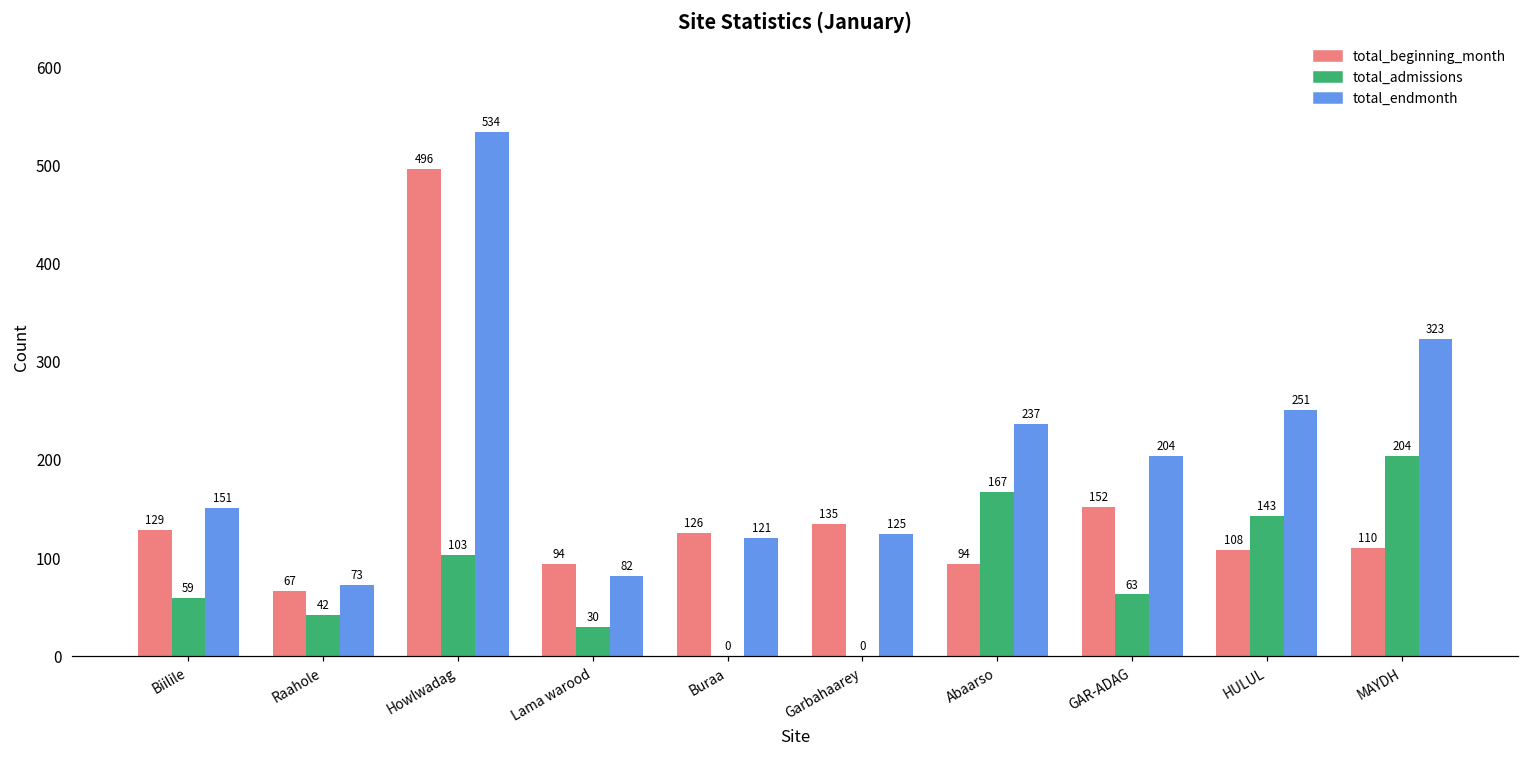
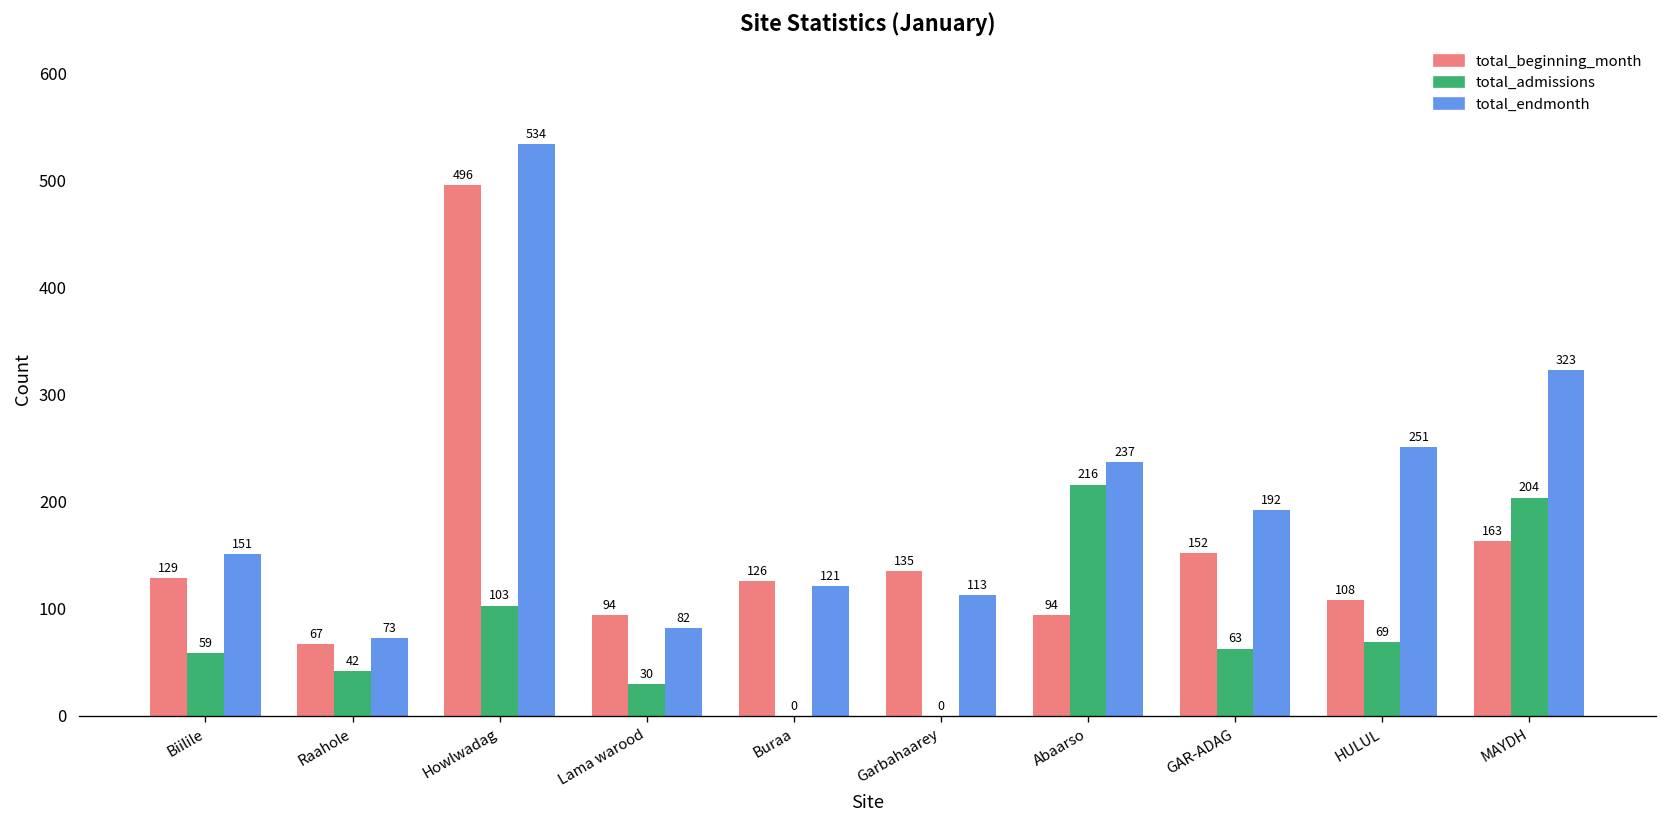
total_endmonth, Garbahaarey: 125 -> 113
total_admissions, Abaarso: 167 -> 216
total_endmonth, GAR-ADAG: 204 -> 192
total_admissions, HULUL: 143 -> 69
total_beginning_month, MAYDH: 110 -> 163
